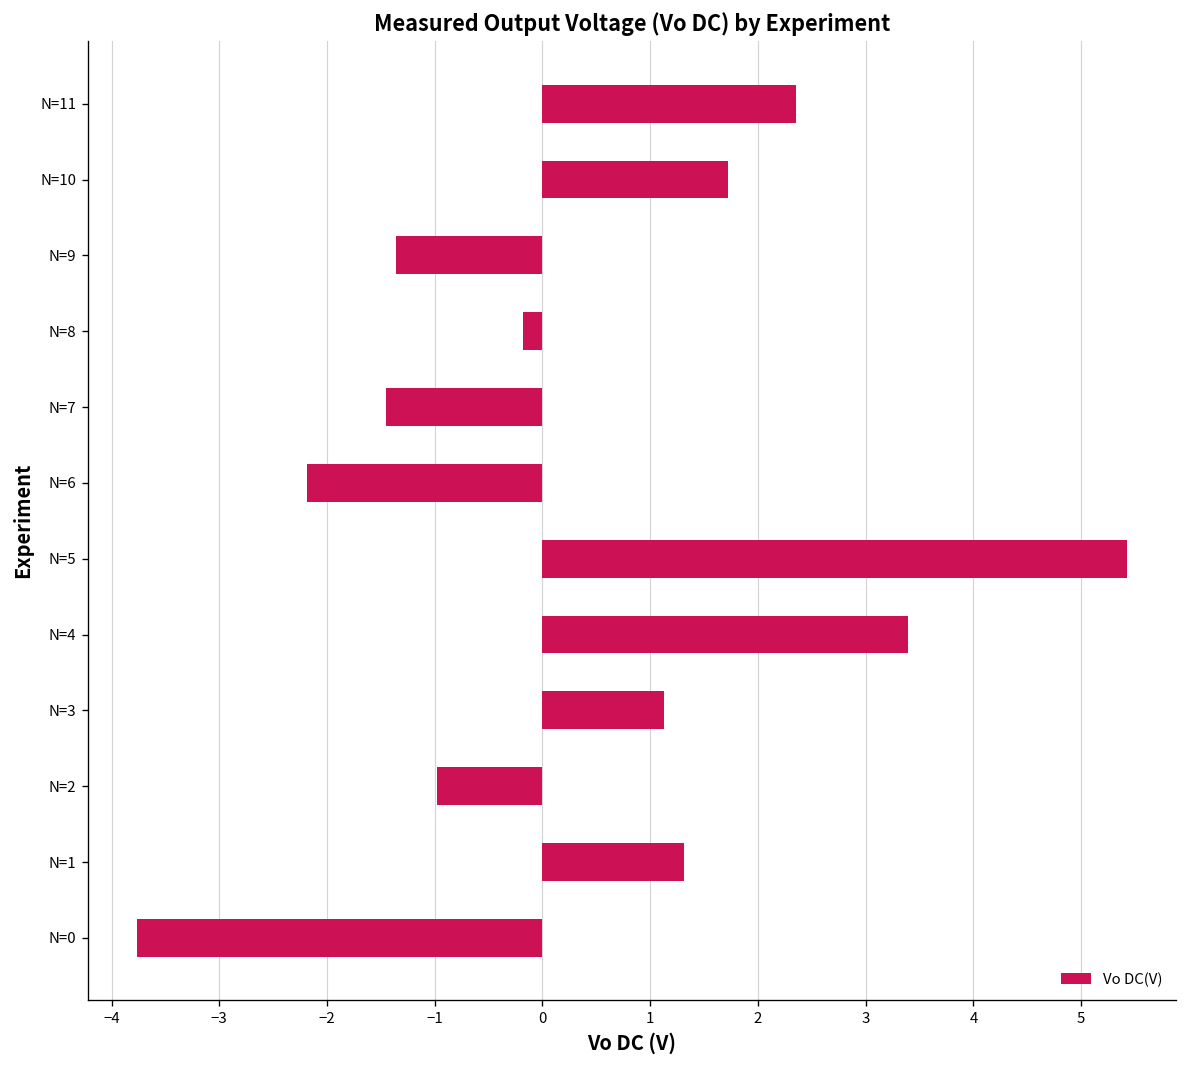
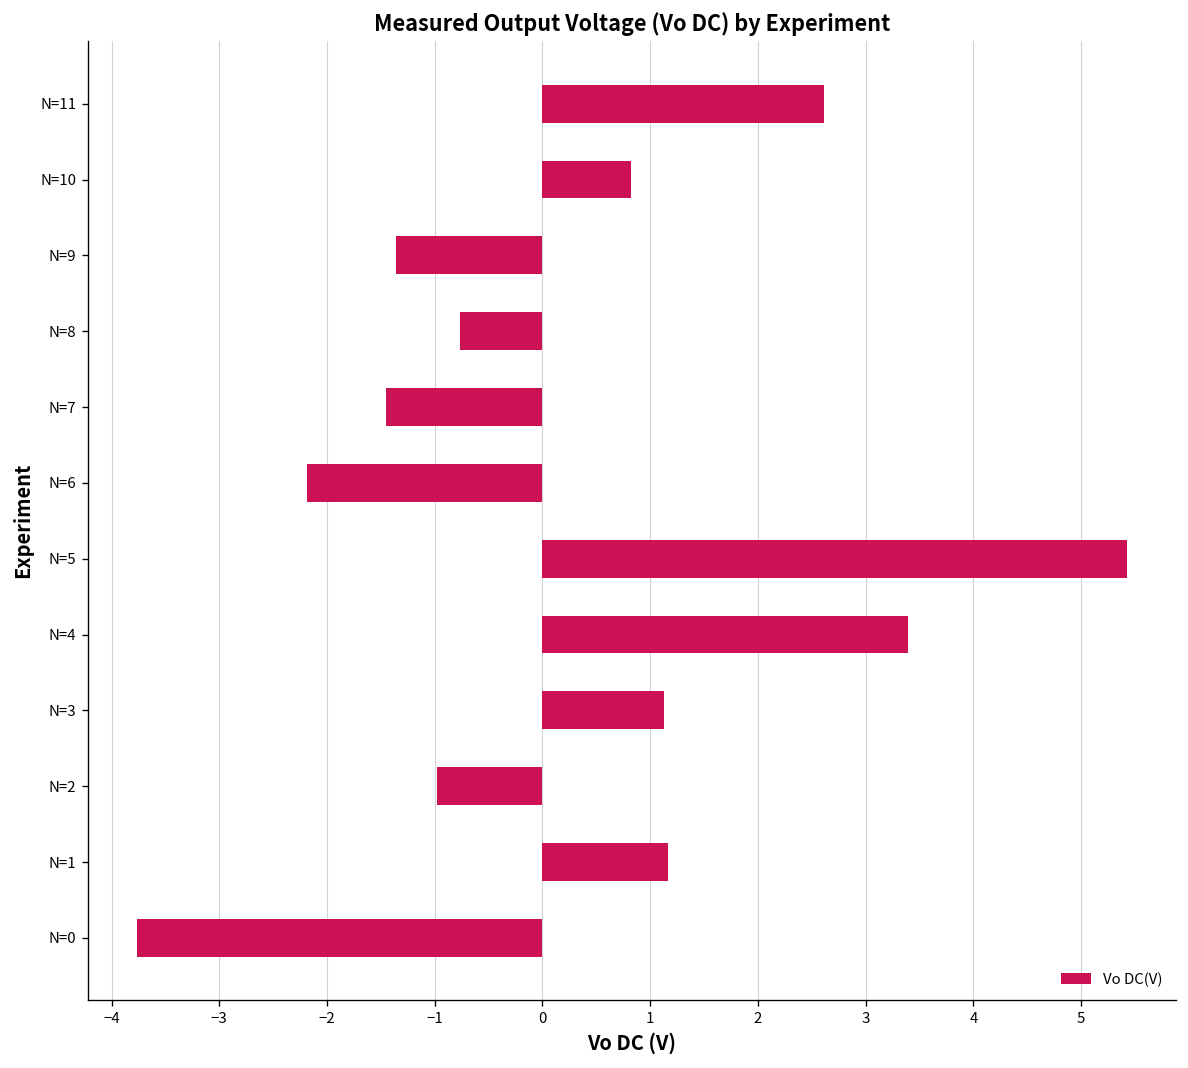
N=11: 2.4 -> 2.6
N=10: 1.7 -> 0.8
N=8: -0.2 -> -0.8
N=1: 1.3 -> 1.2
